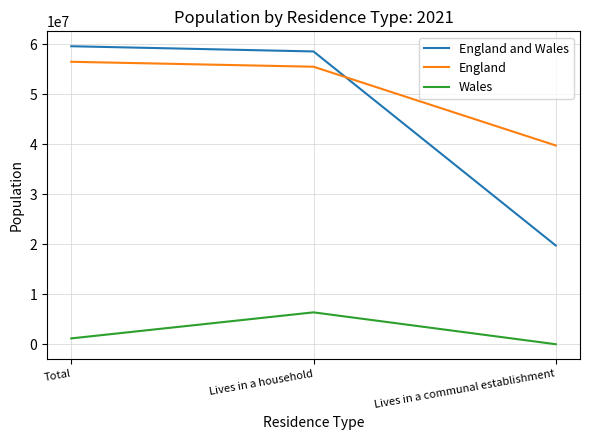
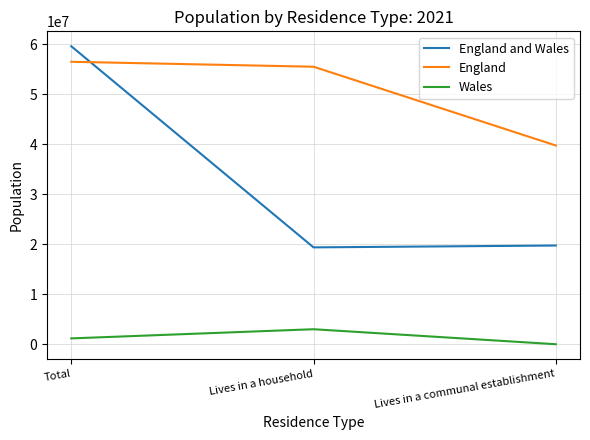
England and Wales, Lives in a household: 59000000 -> 19000000
Wales, Lives in a household: 6000000 -> 3000000
